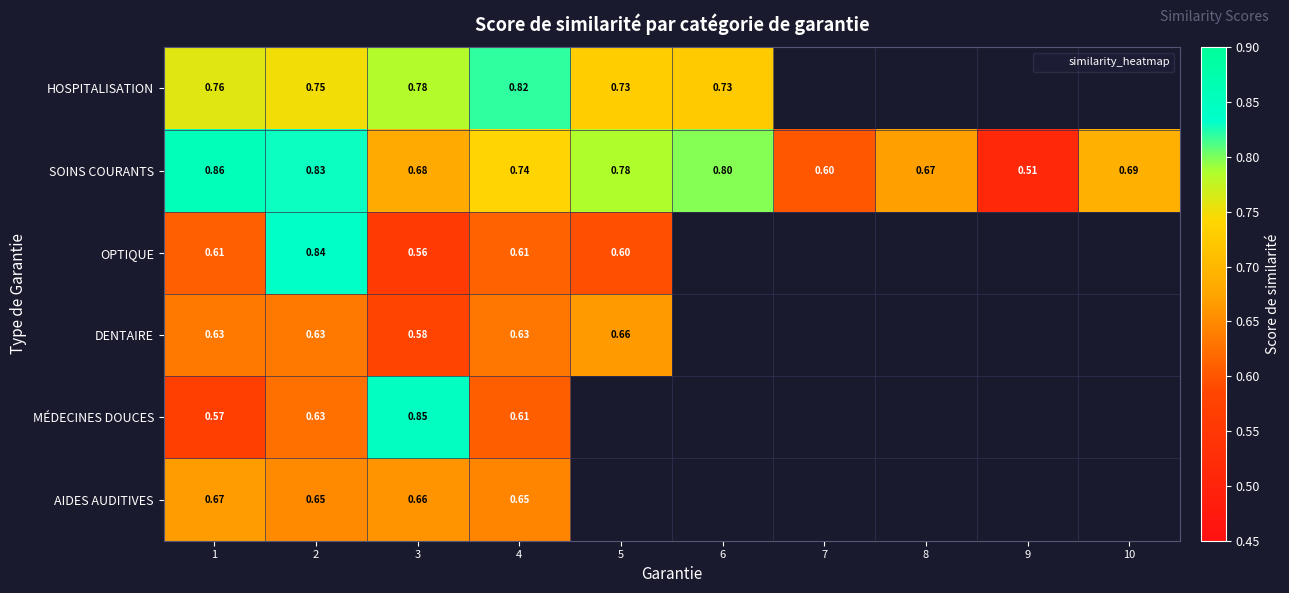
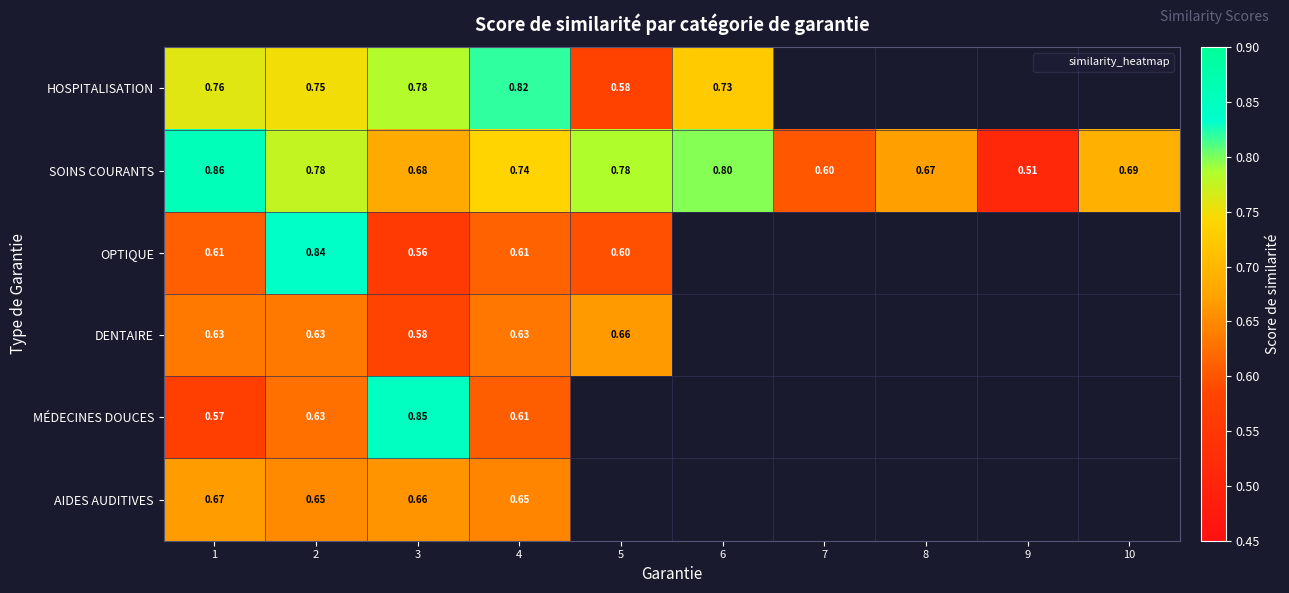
HOSPITALISATION, 5: 0.73 -> 0.58
SOINS COURANTS, 2: 0.83 -> 0.78
